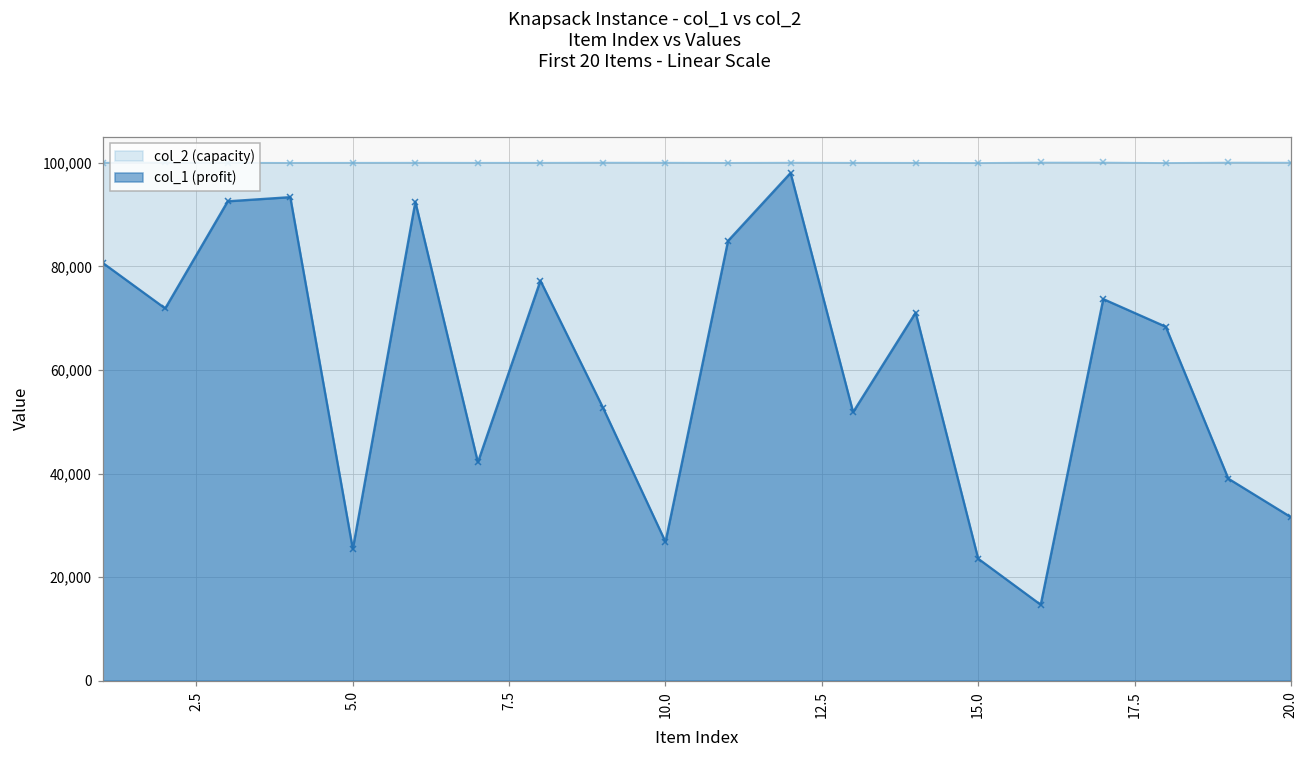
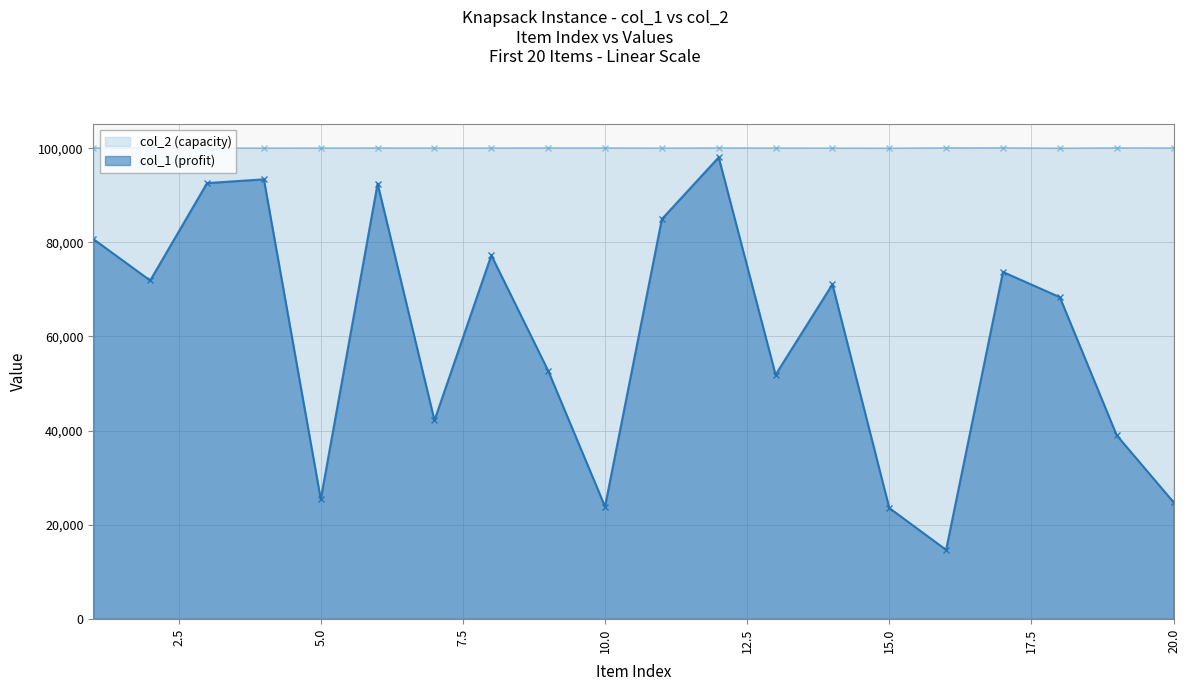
col_1 (profit), 10.0: 27,000 -> 24,000
col_1 (profit), 20.0: 32,000 -> 25,000
